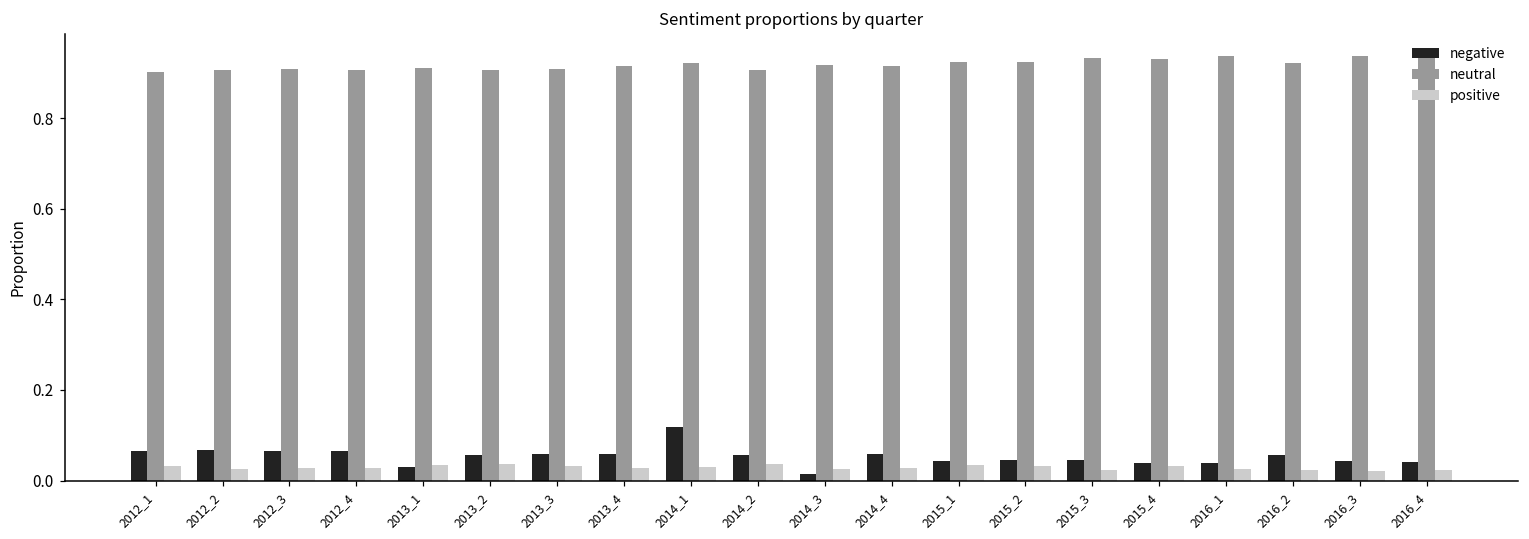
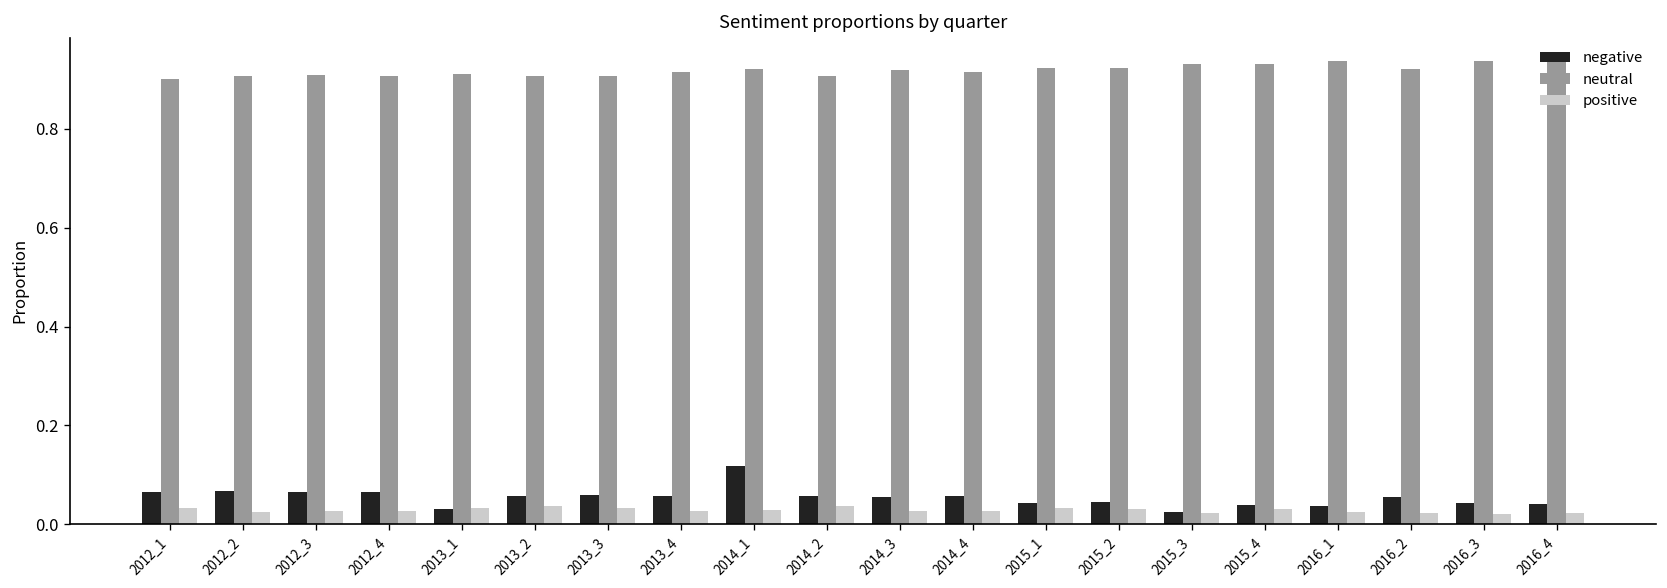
negative, 2014_3: 0.02 -> 0.06
negative, 2015_3: 0.05 -> 0.03
